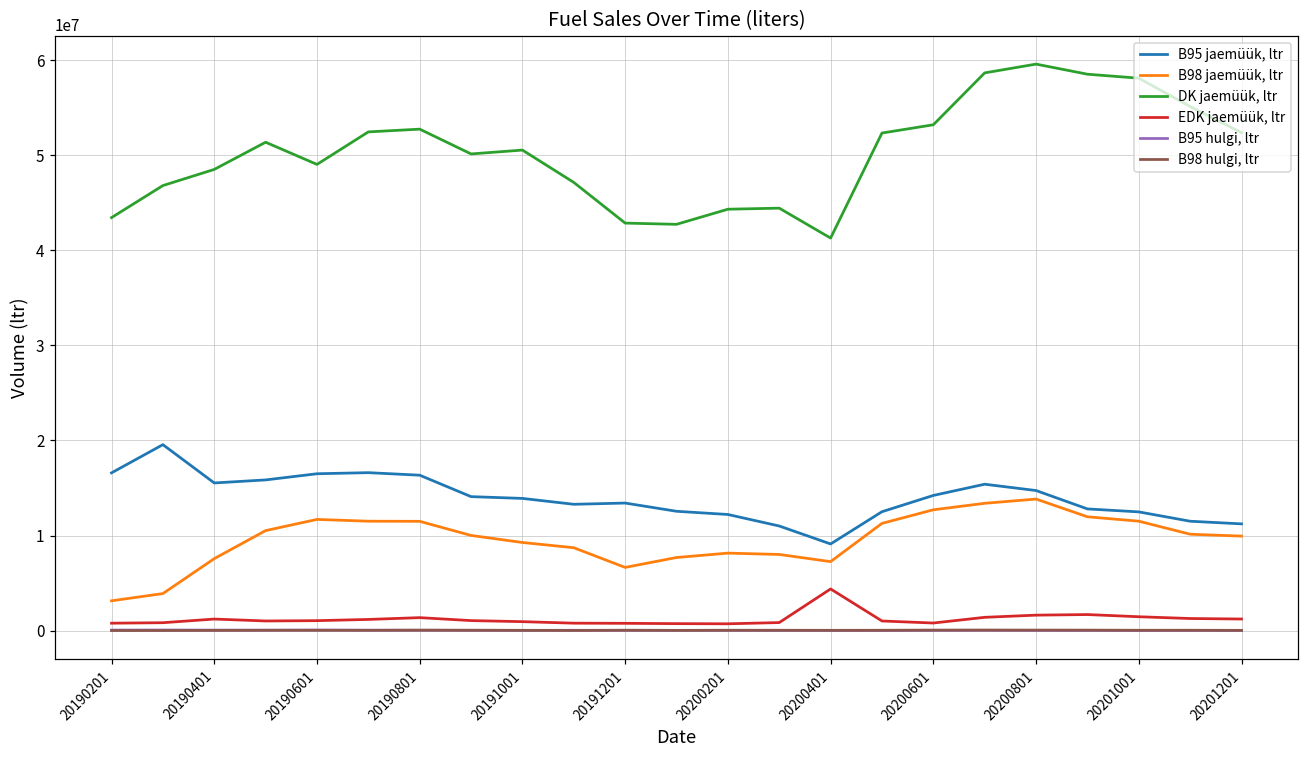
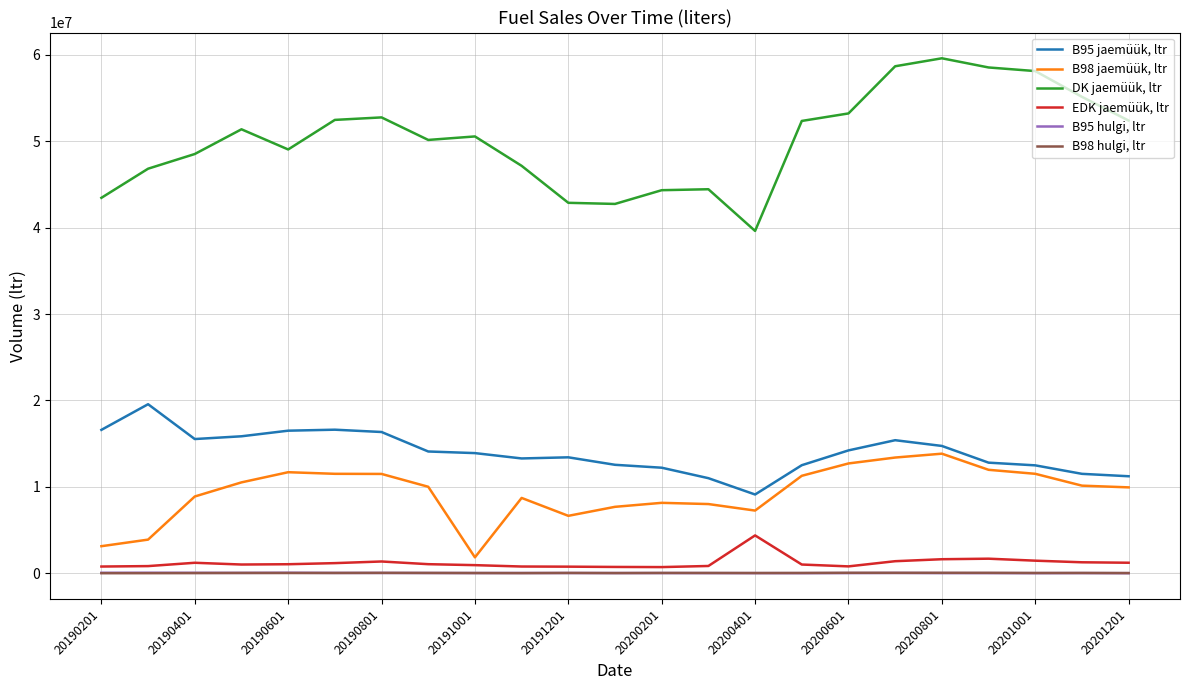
B98 jaemüük, ltr, 20190401: 8000000 -> 9000000
B98 jaemüük, ltr, 20191001: 9000000 -> 2000000
DK jaemüük, ltr, 20200401: 41000000 -> 40000000
